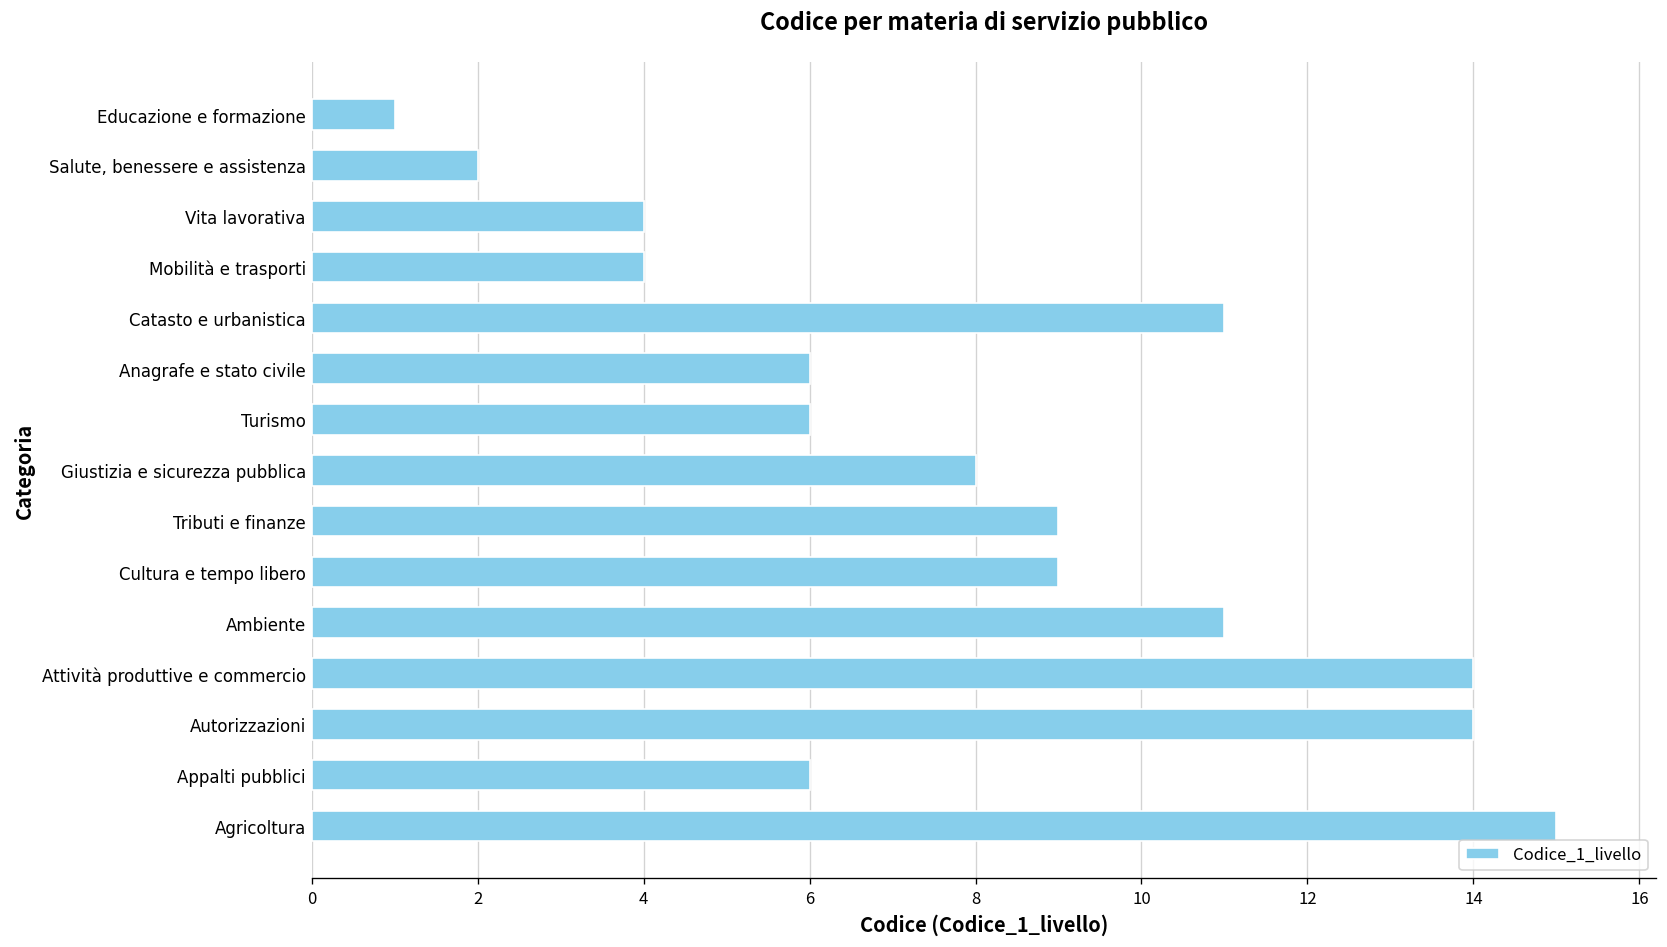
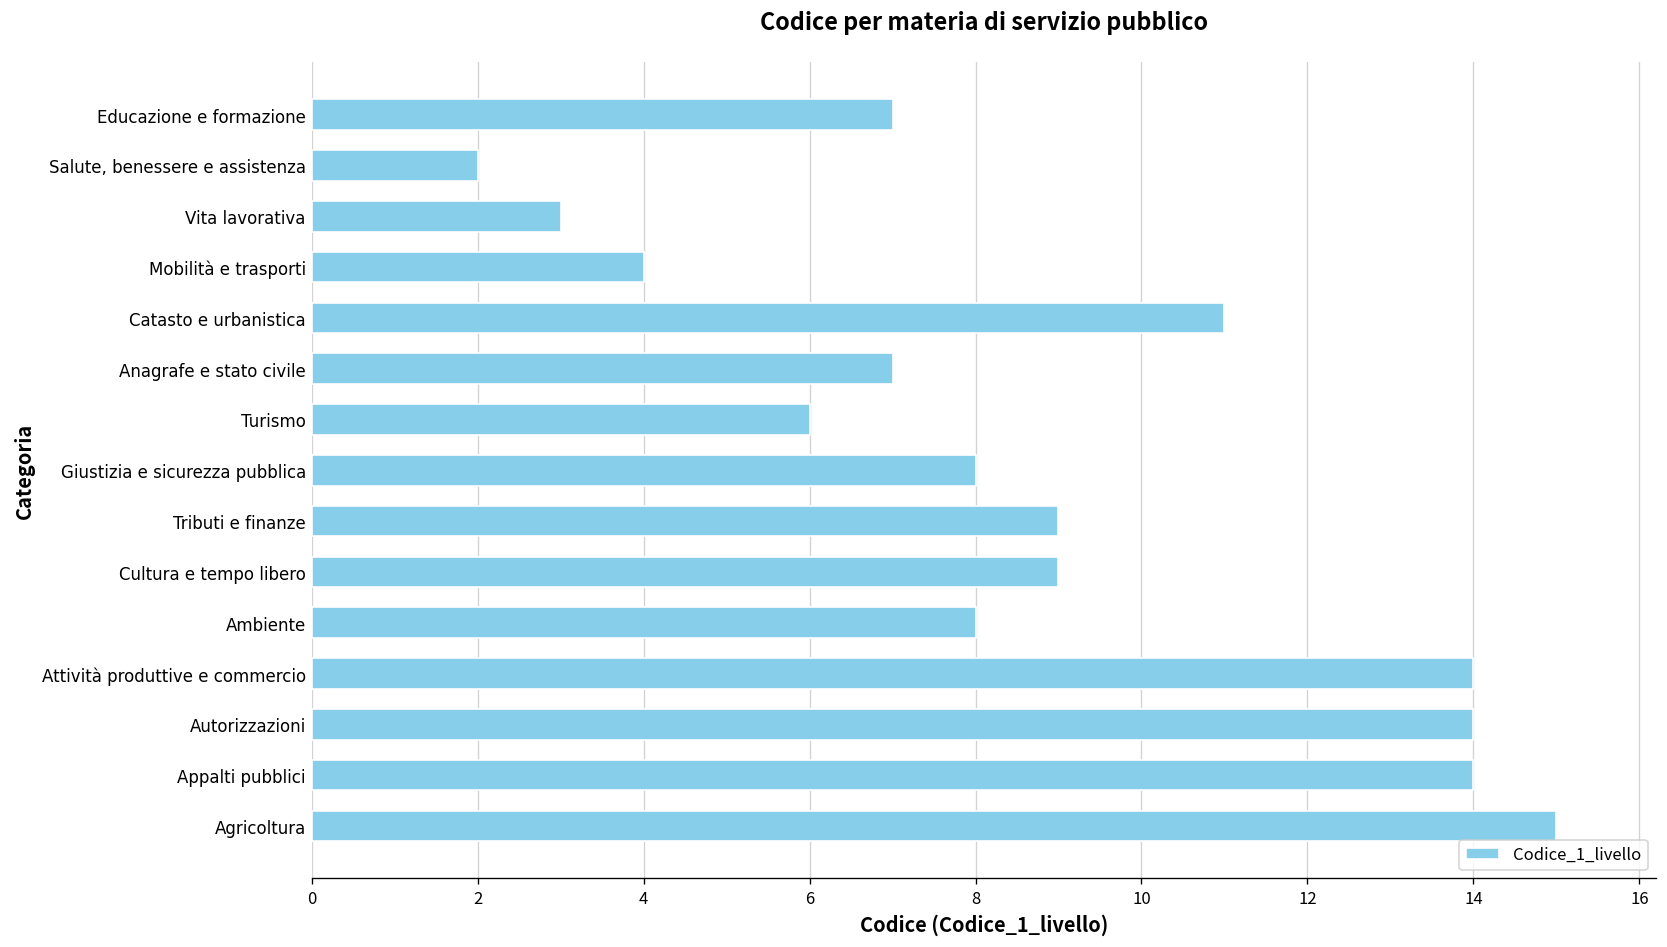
Educazione e formazione: 1 -> 7
Vita lavorativa: 4 -> 3
Anagrafe e stato civile: 6 -> 7
Ambiente: 11 -> 8
Appalti pubblici: 6 -> 14
